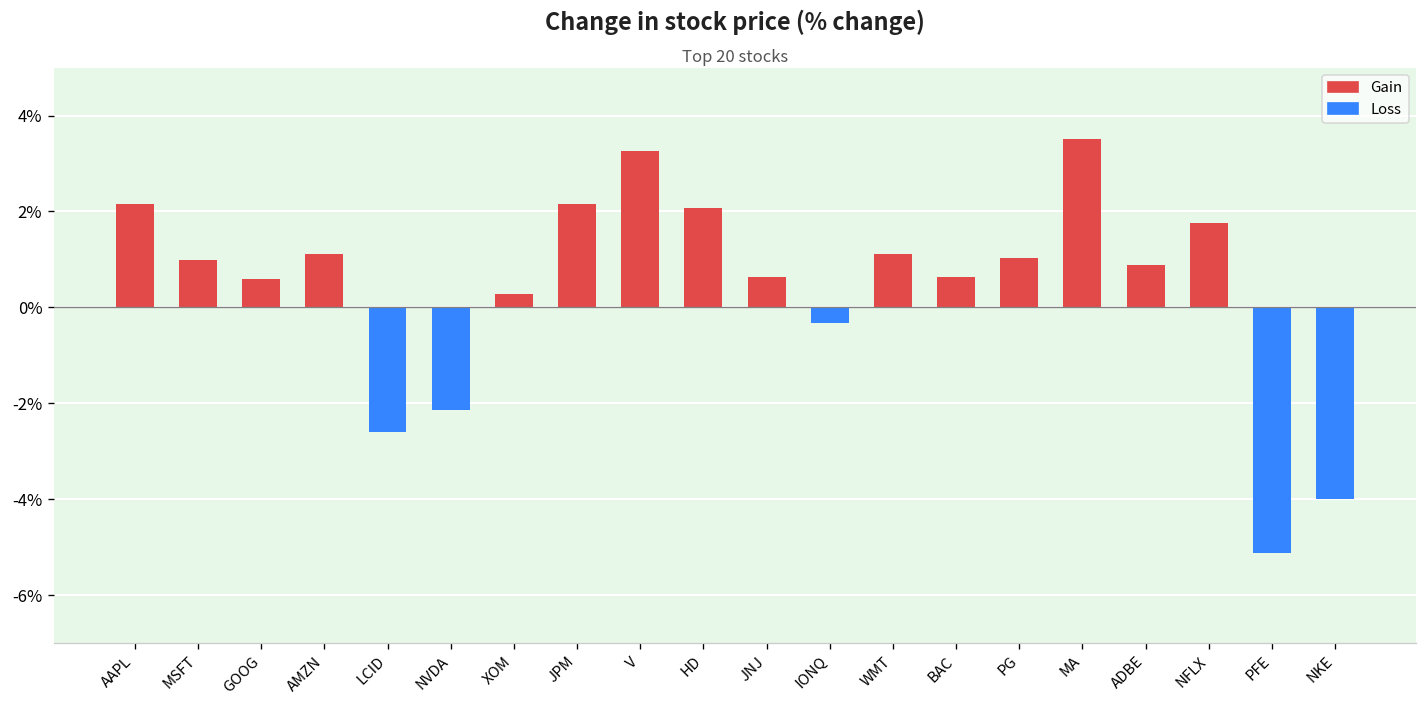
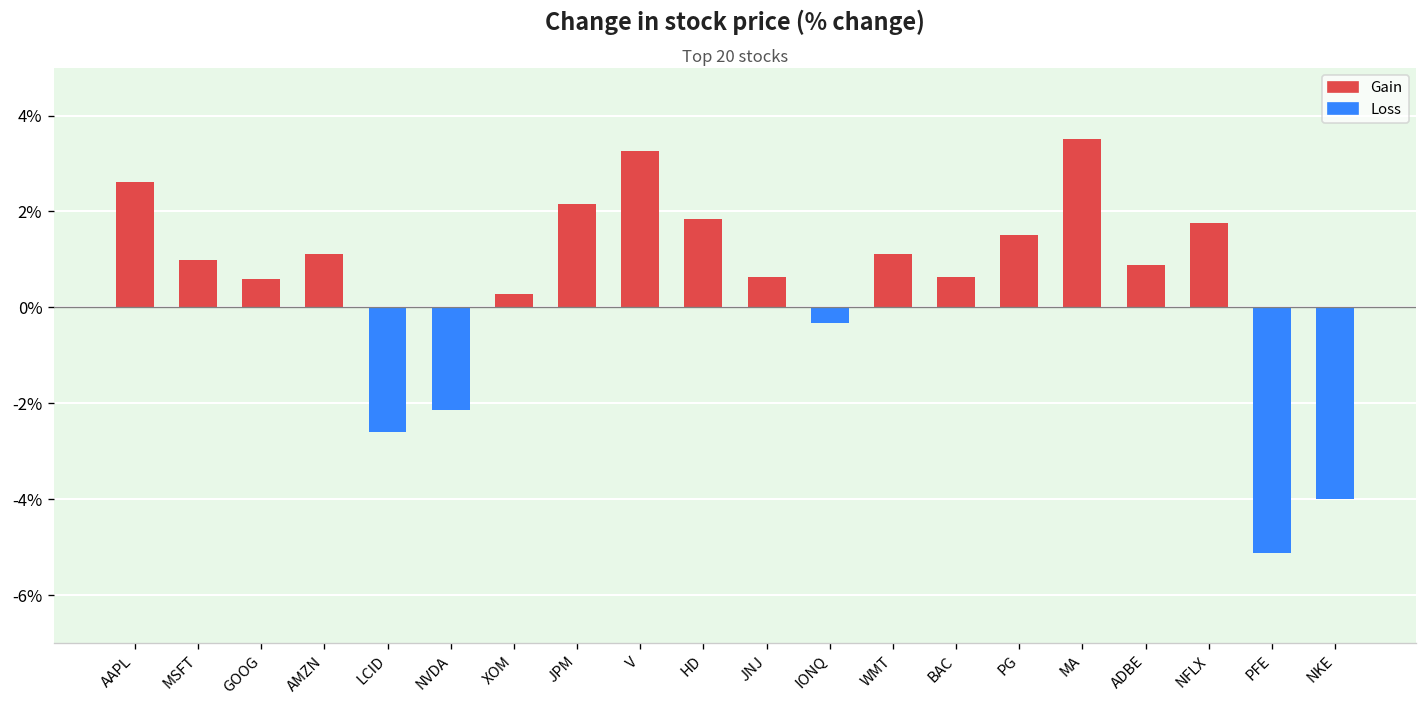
AAPL: 2.2% -> 2.6%
HD: 2.1% -> 1.9%
PG: 1.0% -> 1.5%
